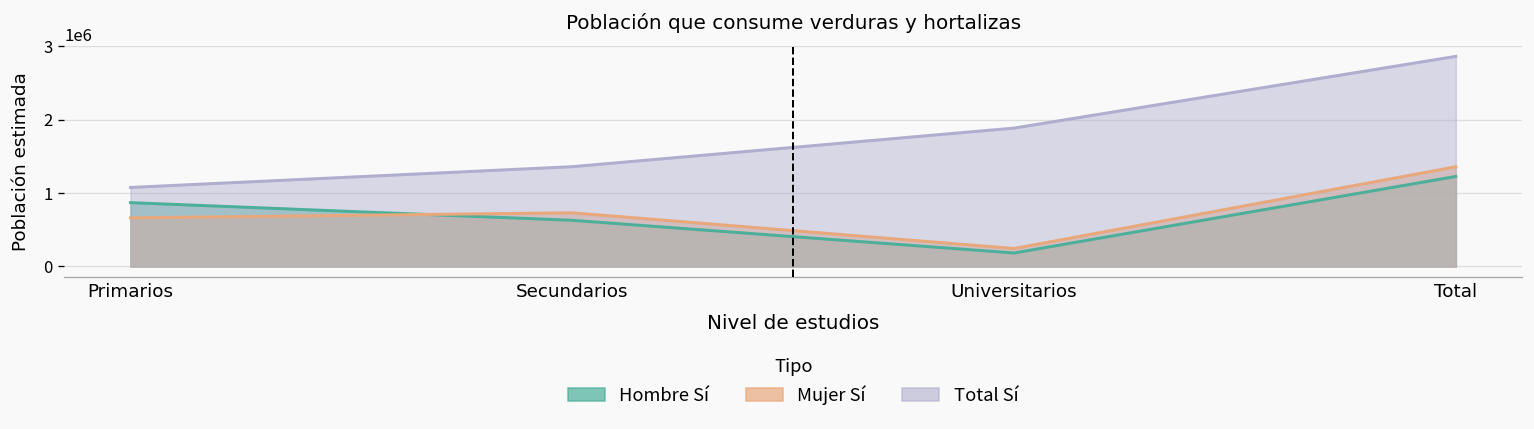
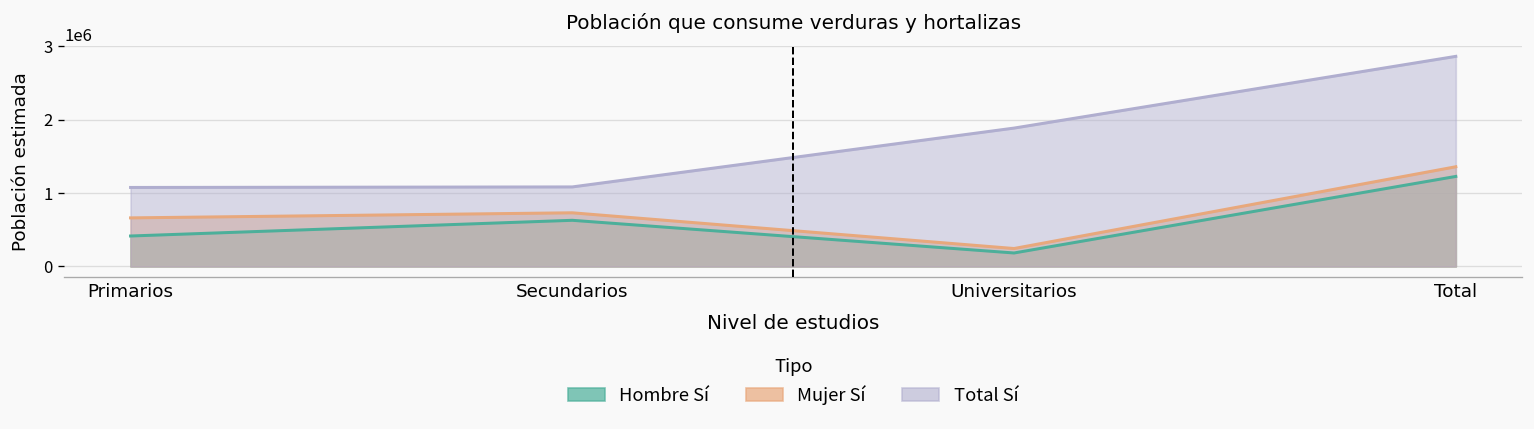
Hombre Sí, Primarios: 900000 -> 400000
Total Sí, Secundarios: 1400000 -> 1100000
